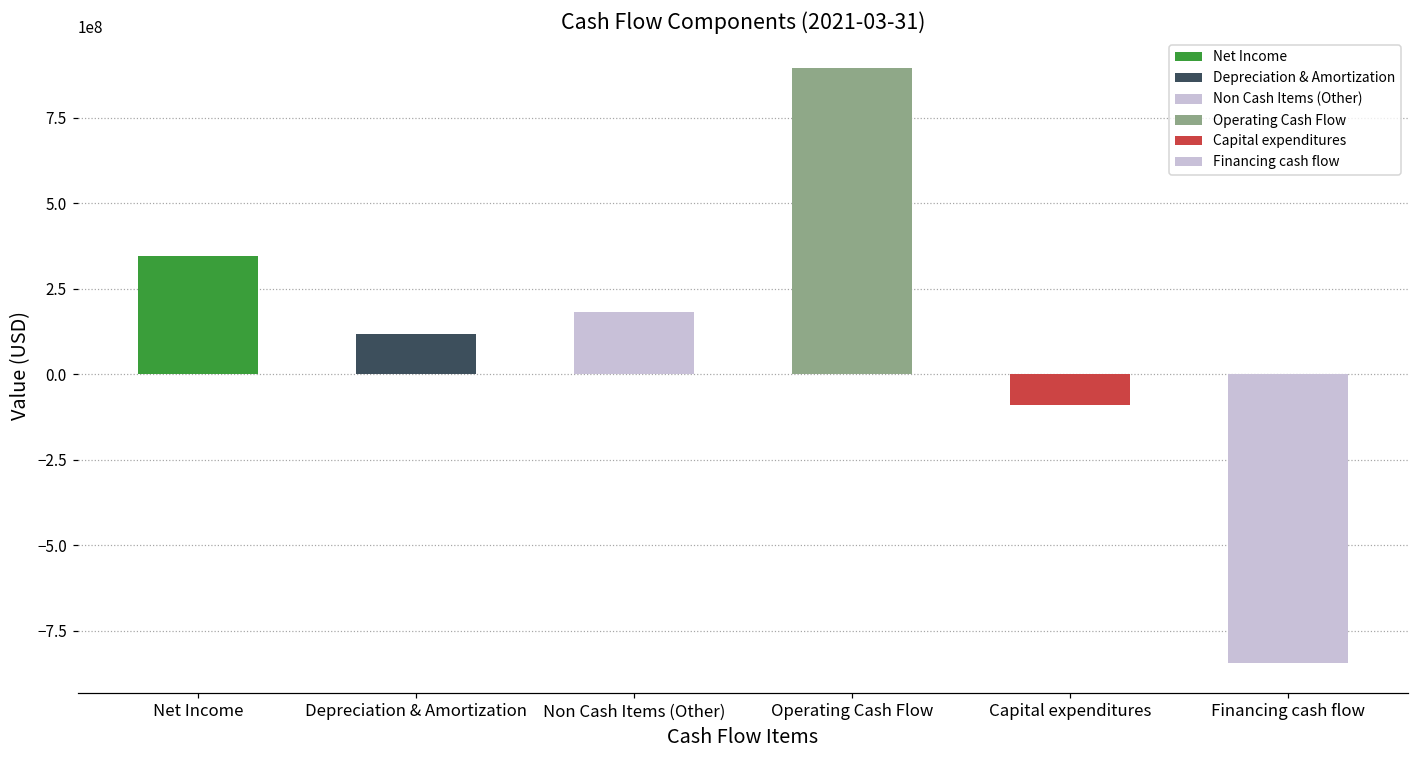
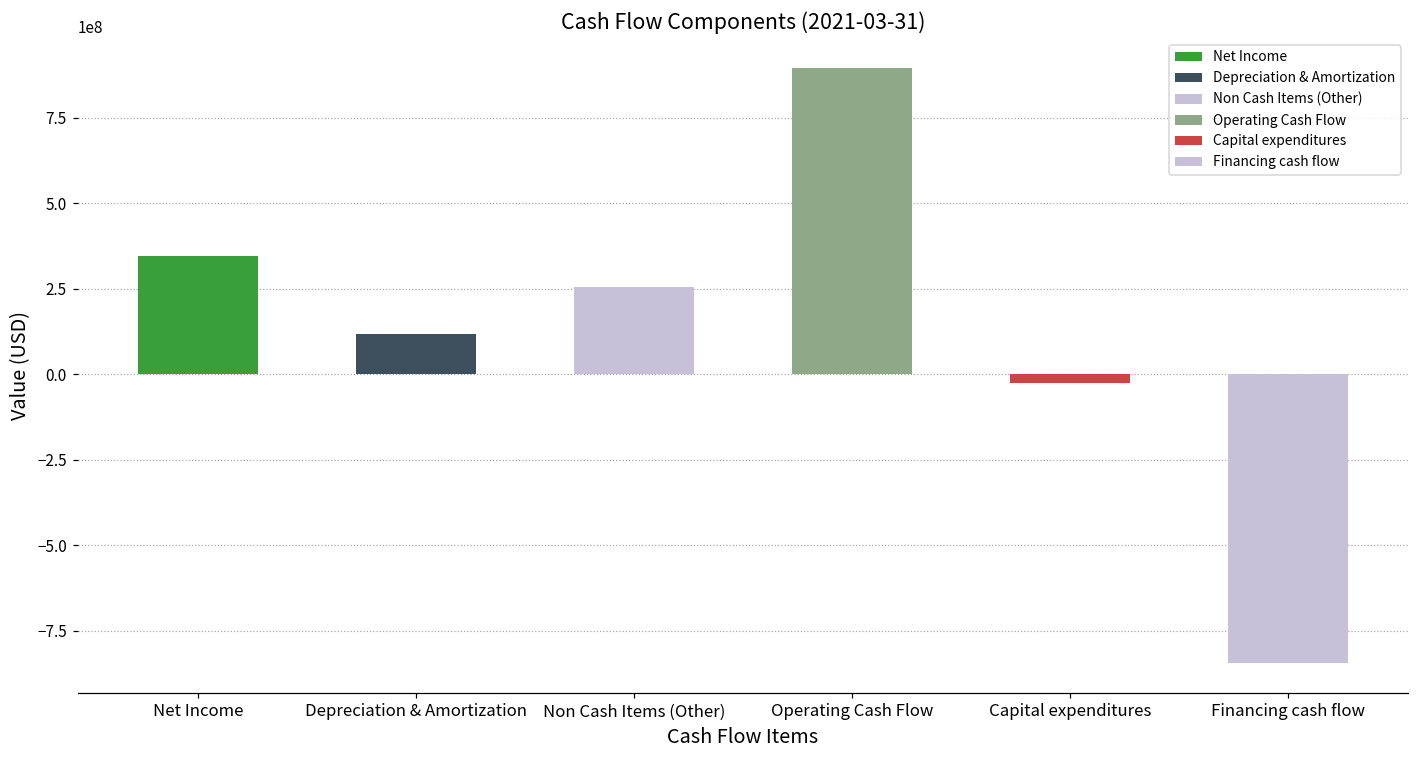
Non Cash Items (Other): 180000000 -> 260000000
Capital expenditures: -90000000 -> -20000000
